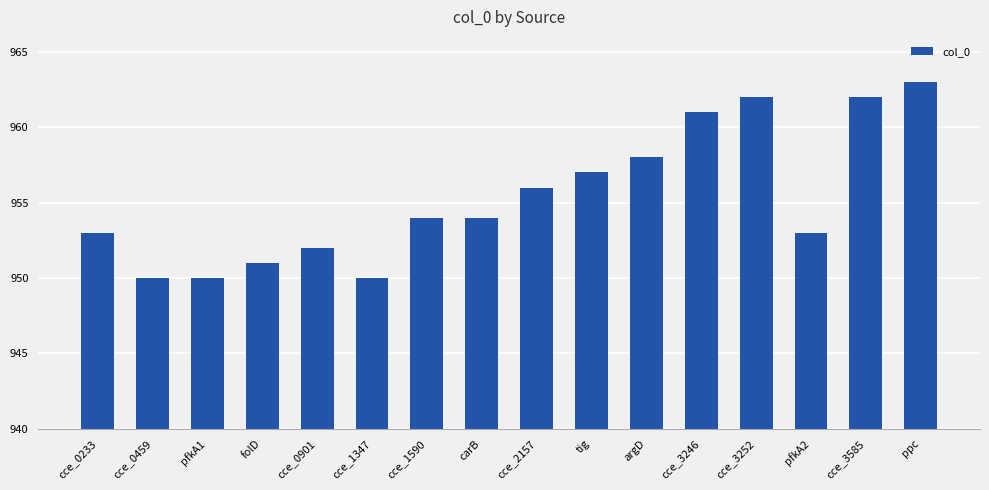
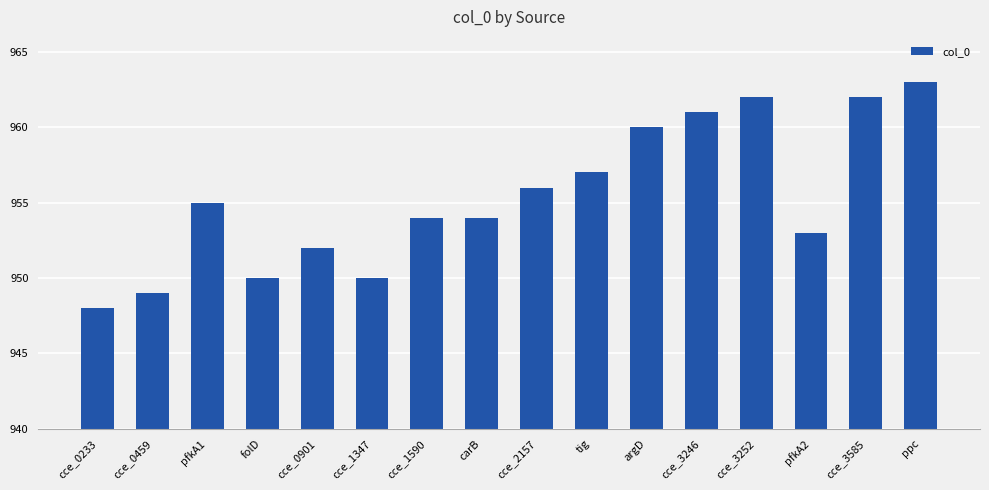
cce_0233: 953 -> 948
cce_0459: 950 -> 949
pfkA1: 950 -> 955
folD: 951 -> 950
argD: 958 -> 960
